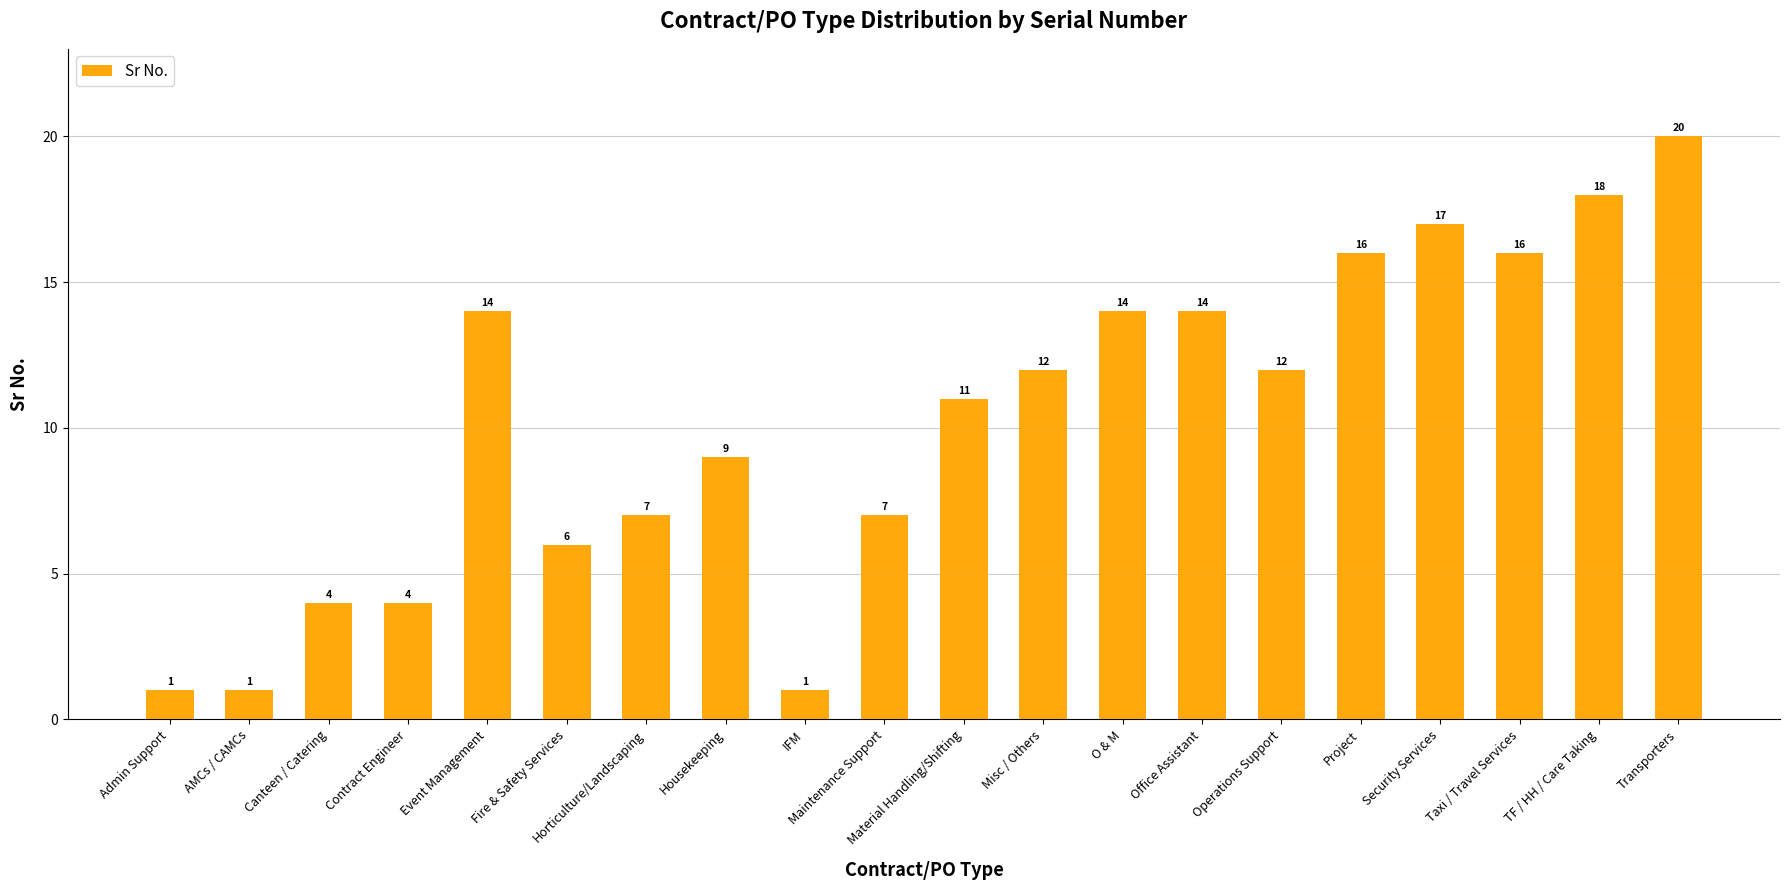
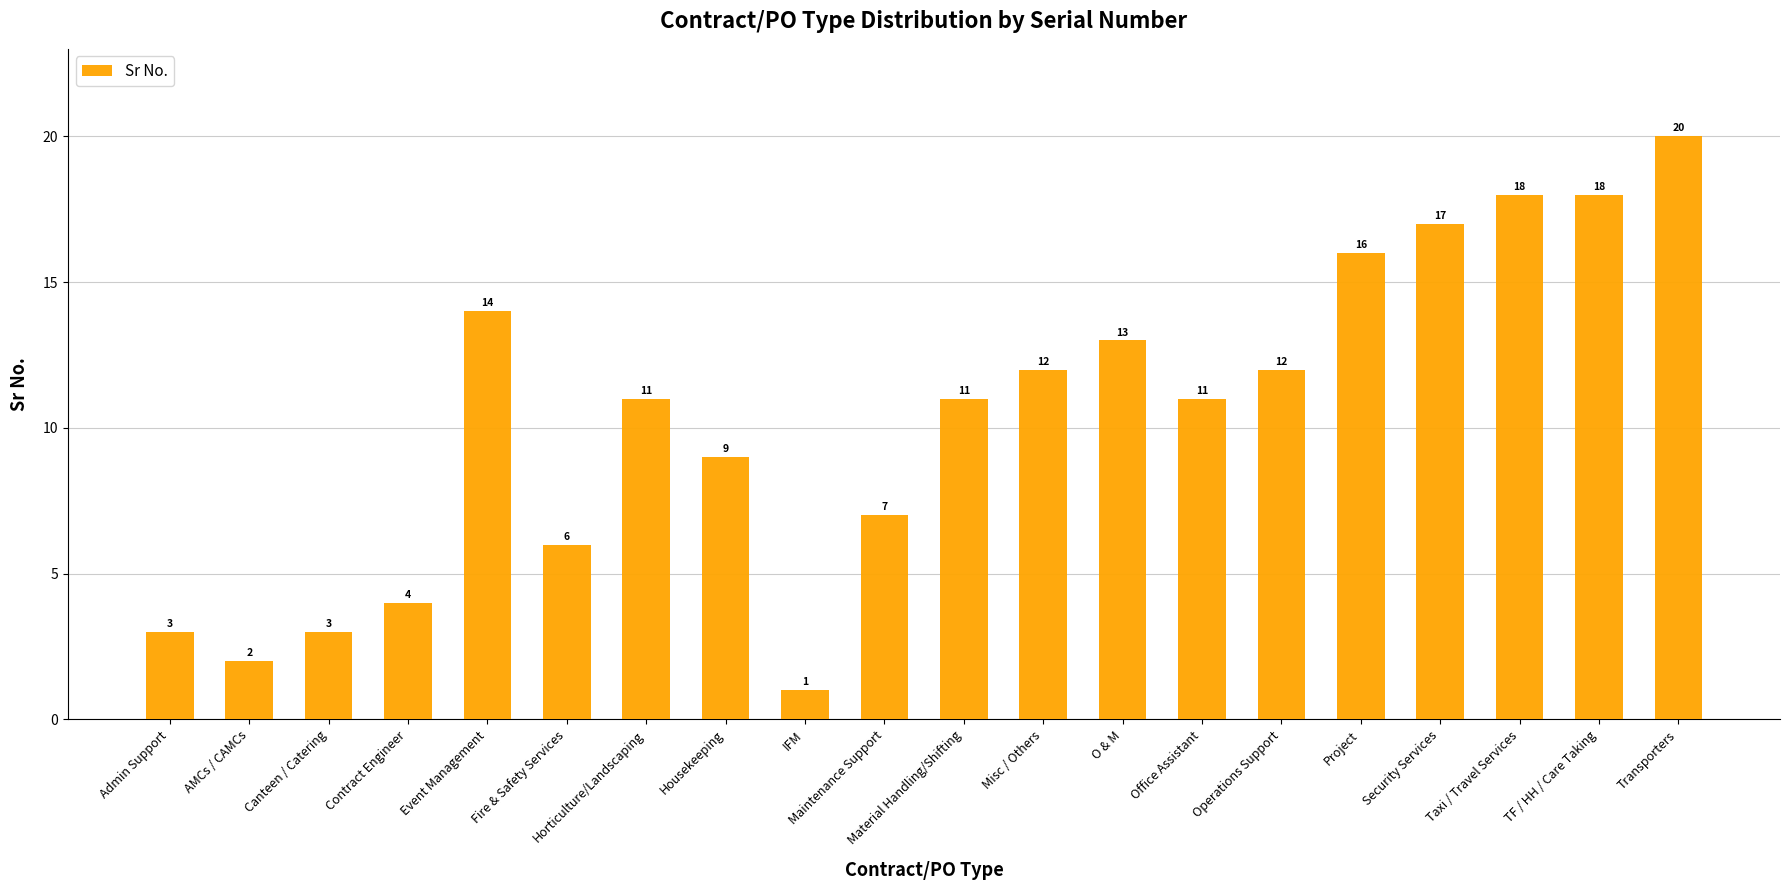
Admin Support: 1 -> 3
AMCs / CAMCs: 1 -> 2
Canteen / Catering: 4 -> 3
Horticulture/Landscaping: 7 -> 11
O & M: 14 -> 13
Office Assistant: 14 -> 11
Taxi / Travel Services: 16 -> 18
